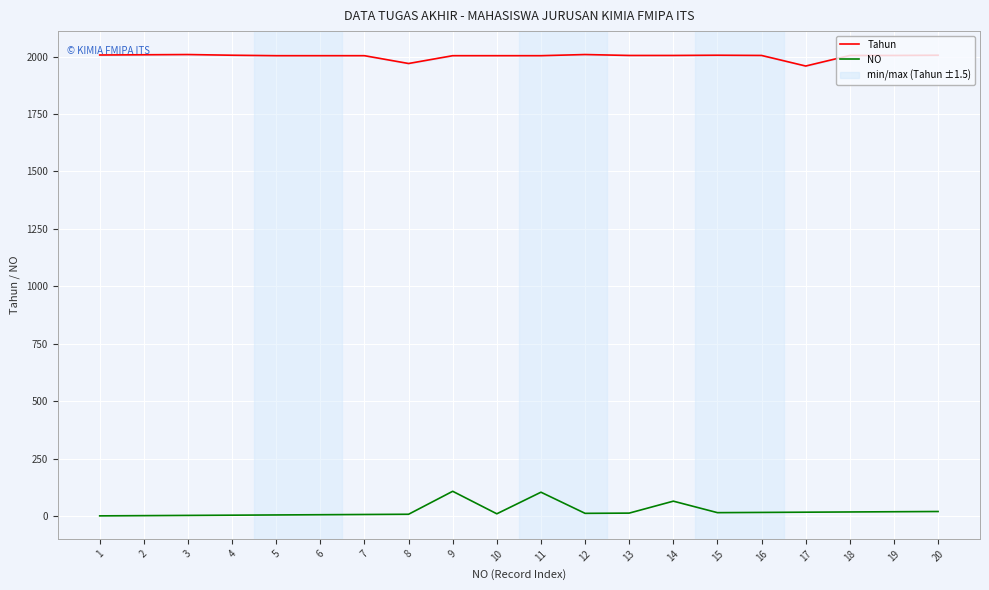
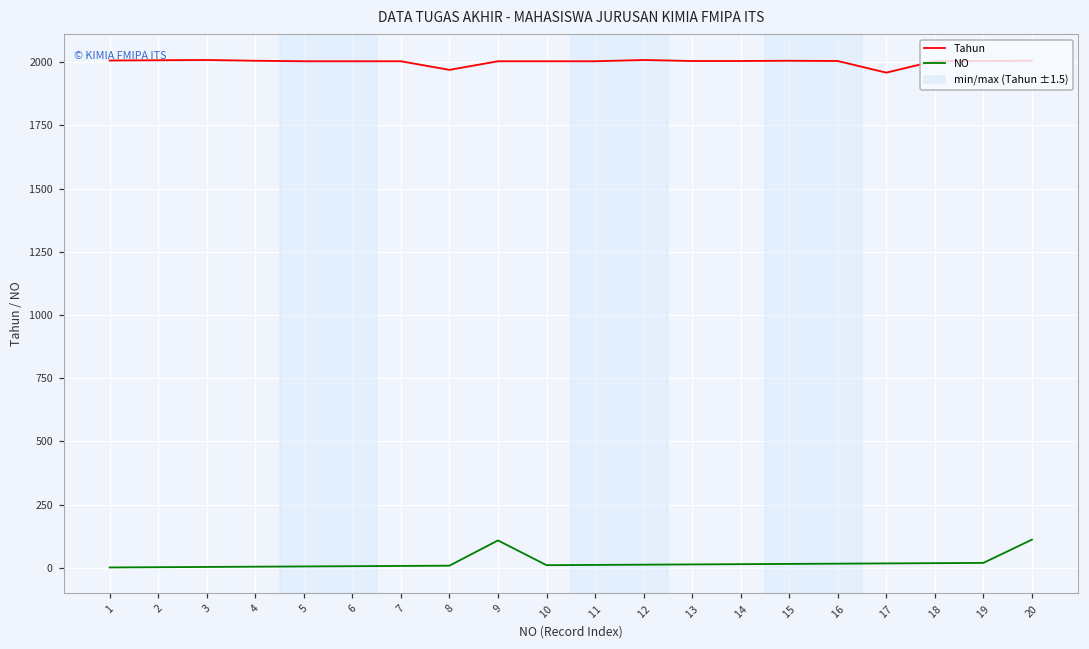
NO, 11: 100 -> 10
NO, 14: 70 -> 10
NO, 20: 20 -> 110
